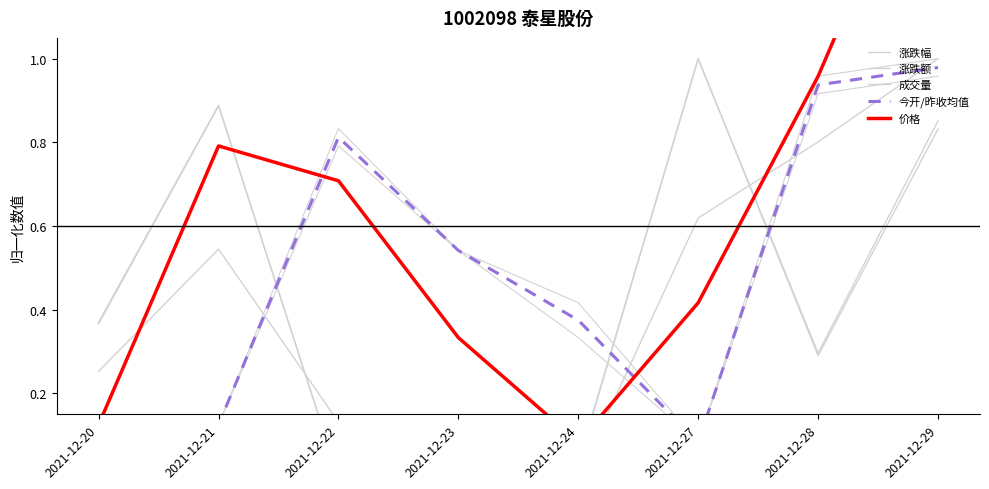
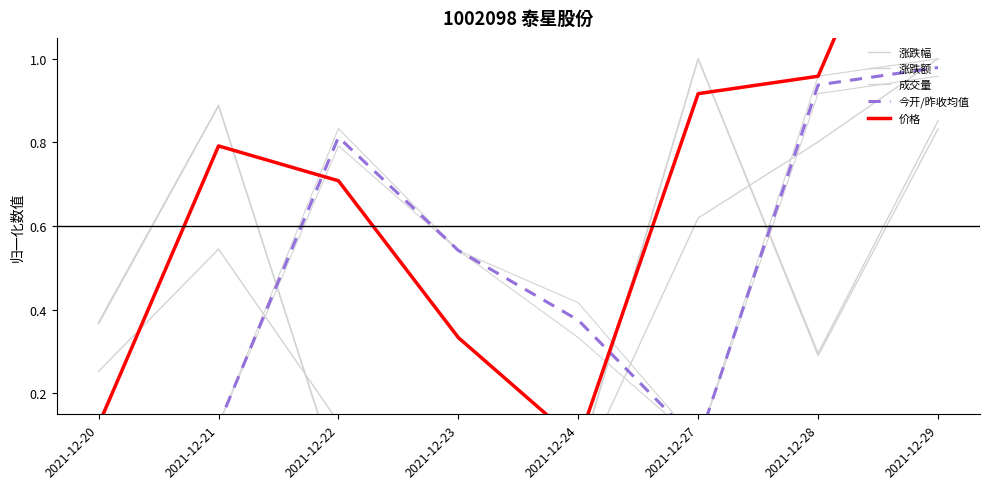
价格, 2021-12-27: 0.42 -> 0.92
